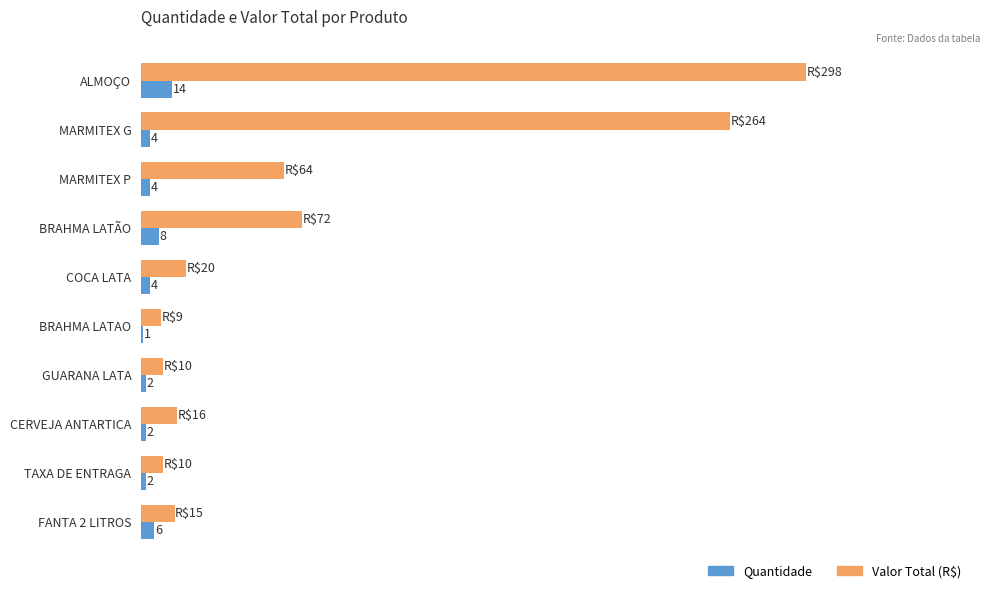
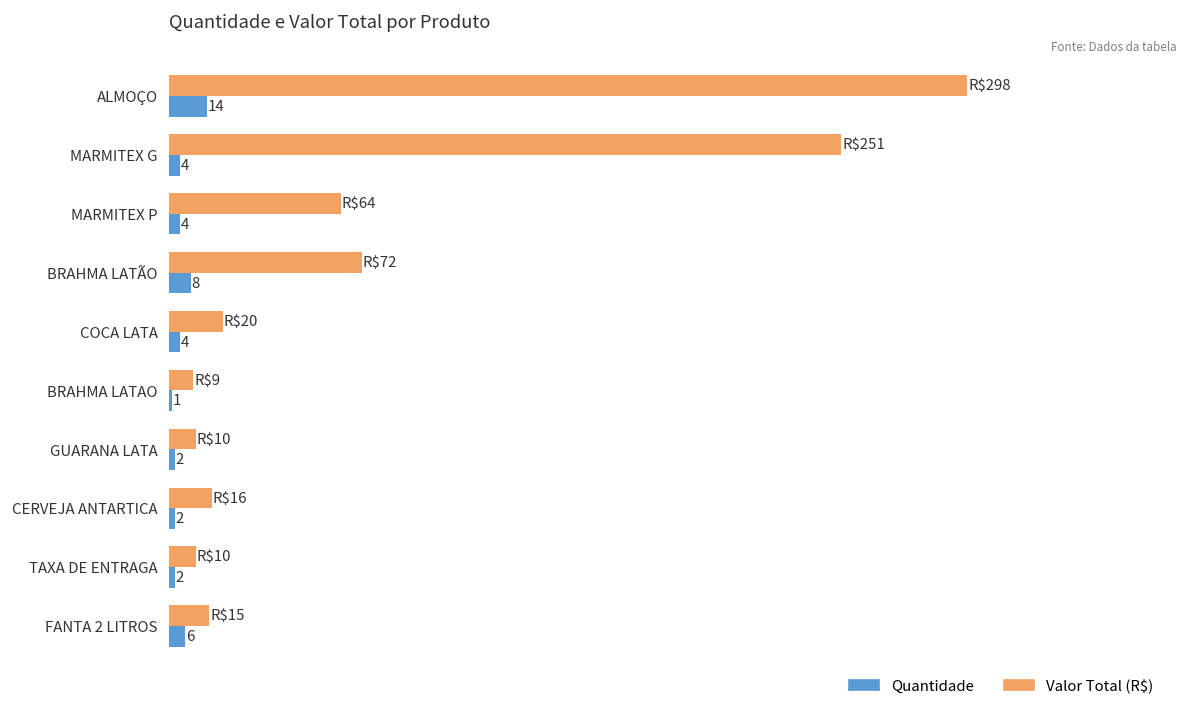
Valor Total (R$), MARMITEX G: $264 -> $251
